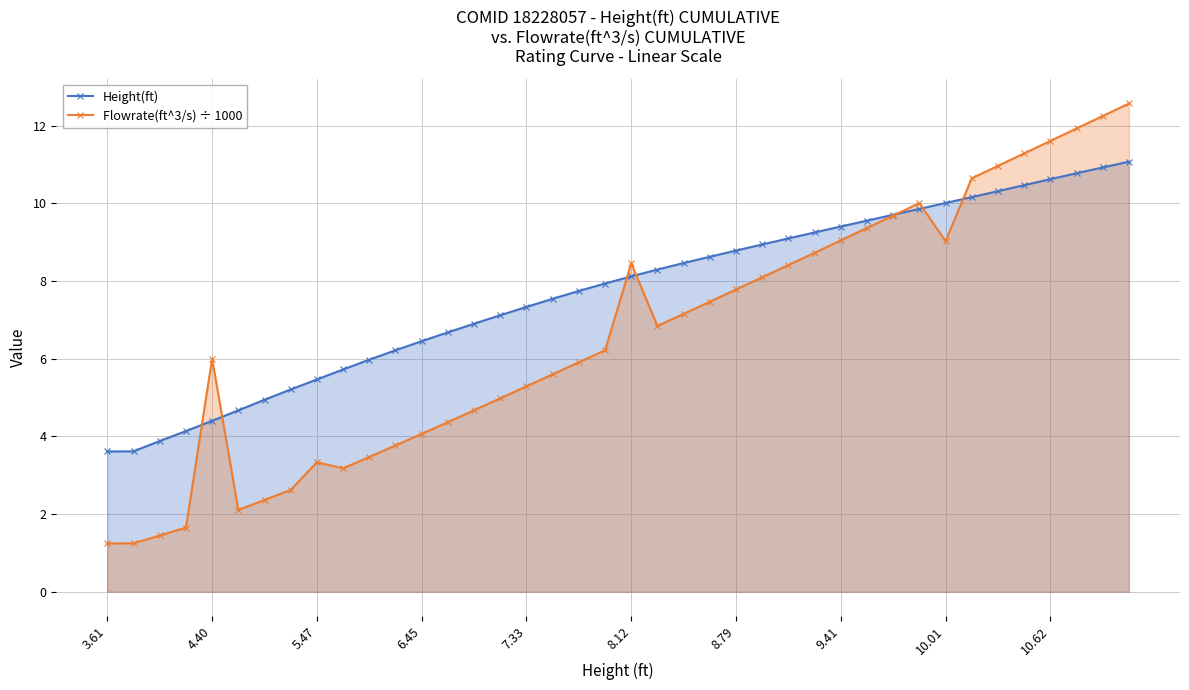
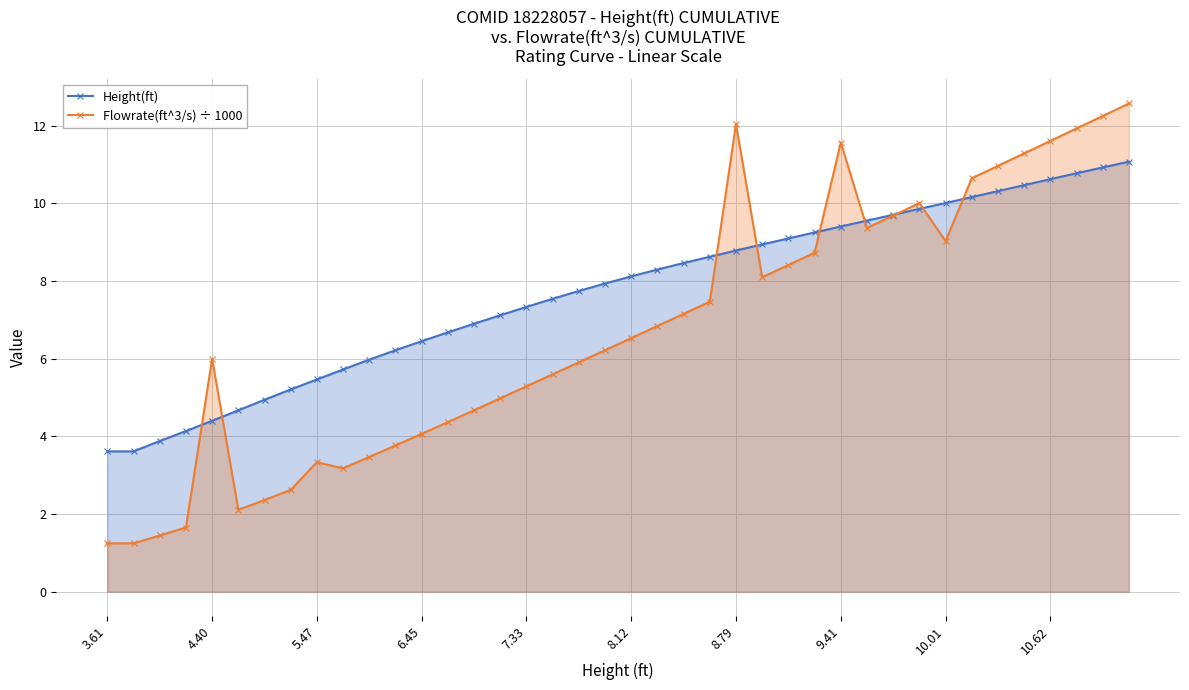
Flowrate(ft^3/s) ÷ 1000, 8.12: 8.5 -> 6.5
Flowrate(ft^3/s) ÷ 1000, 8.79: 7.8 -> 12.0
Flowrate(ft^3/s) ÷ 1000, 9.41: 9.0 -> 11.6
